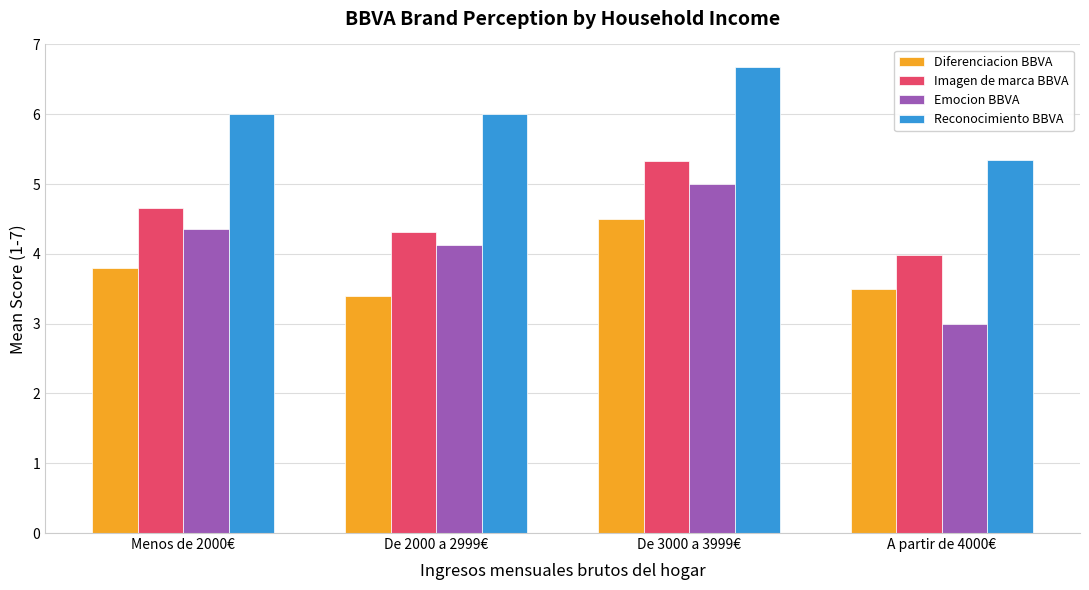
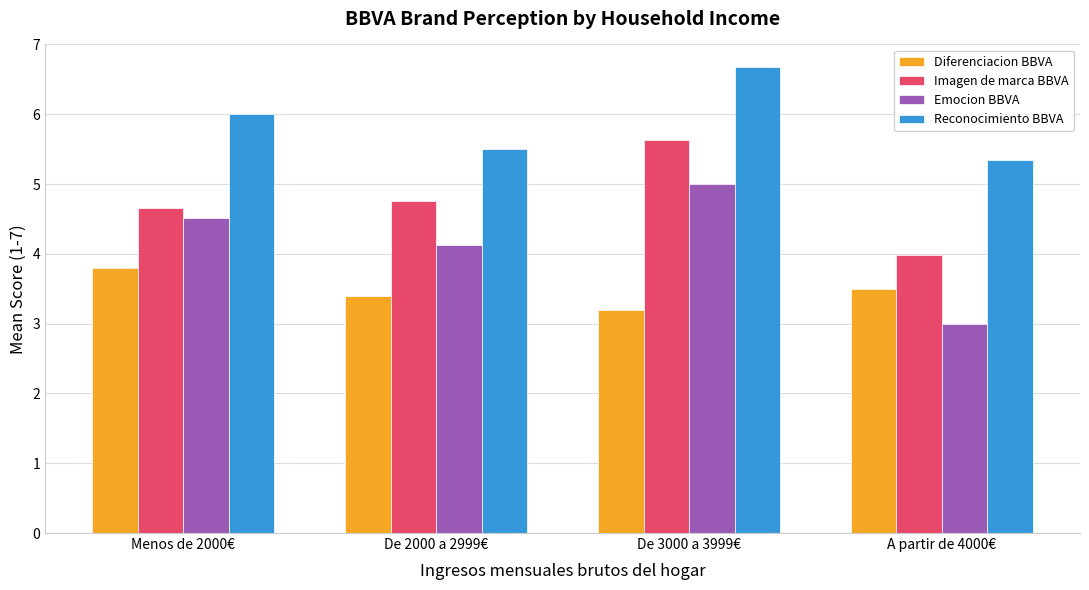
Emocion BBVA, Menos de 2000€: 4.4 -> 4.5
Imagen de marca BBVA, De 2000 a 2999€: 4.3 -> 4.8
Reconocimiento BBVA, De 2000 a 2999€: 6.0 -> 5.5
Diferenciacion BBVA, De 3000 a 3999€: 4.5 -> 3.2
Imagen de marca BBVA, De 3000 a 3999€: 5.3 -> 5.6
